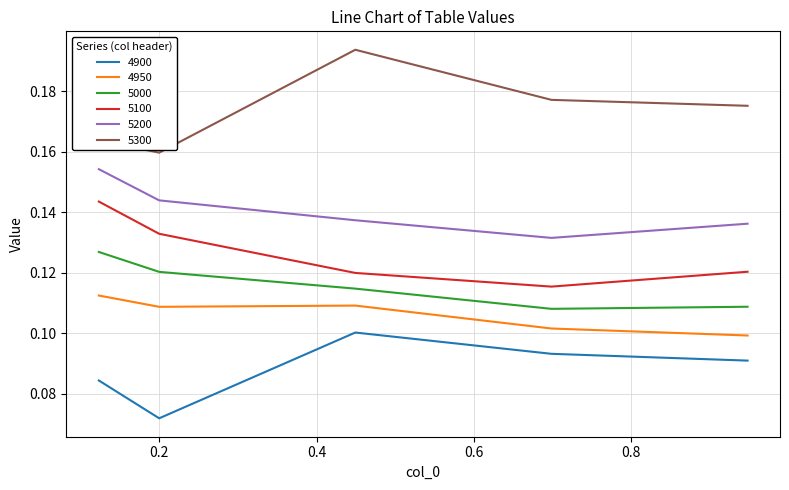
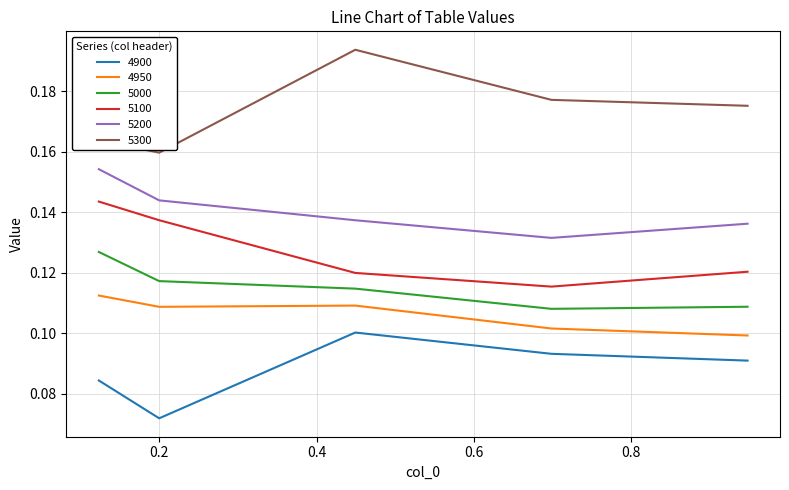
5000, 0.2: 0.120 -> 0.117
5100, 0.2: 0.133 -> 0.137
